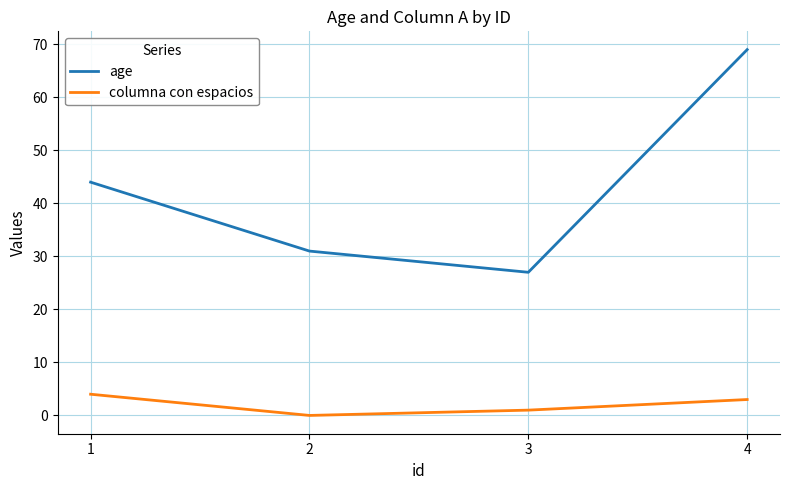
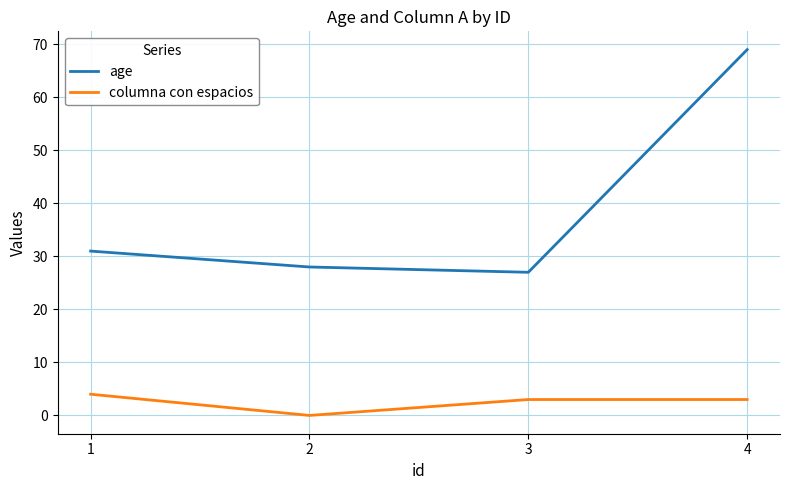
age, 1: 44 -> 31
age, 2: 31 -> 28
columna con espacios, 3: 1 -> 3
